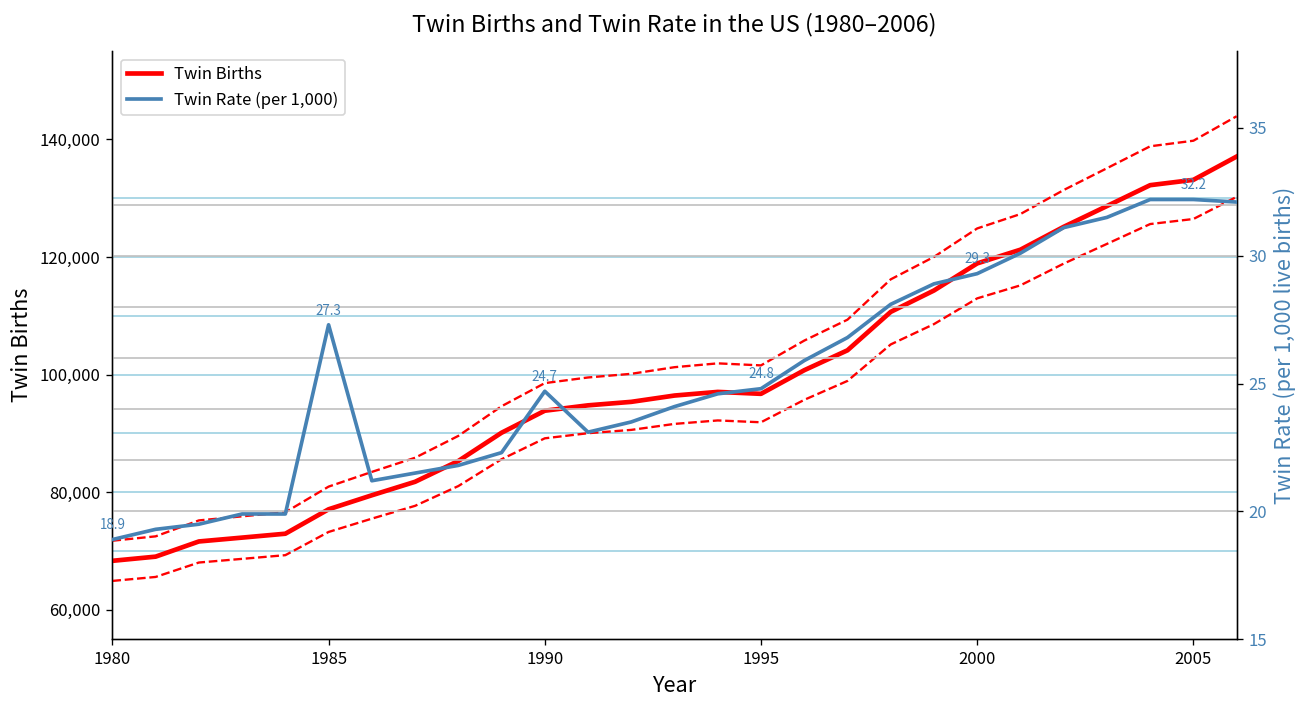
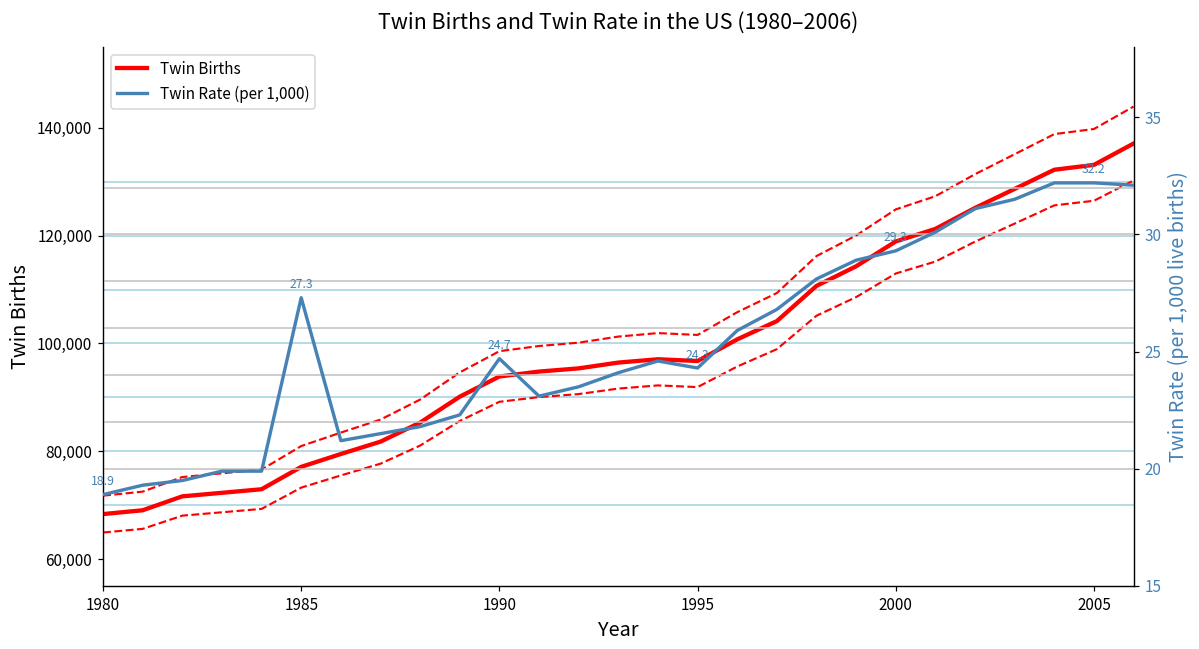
Twin Rate (per 1,000), 1995: 24.8 -> 24.3
